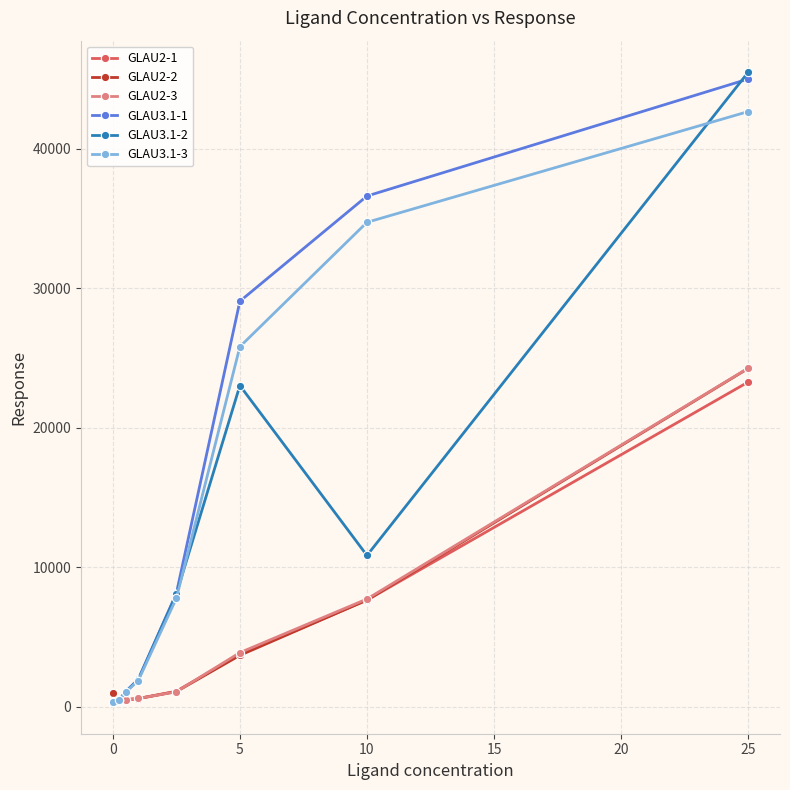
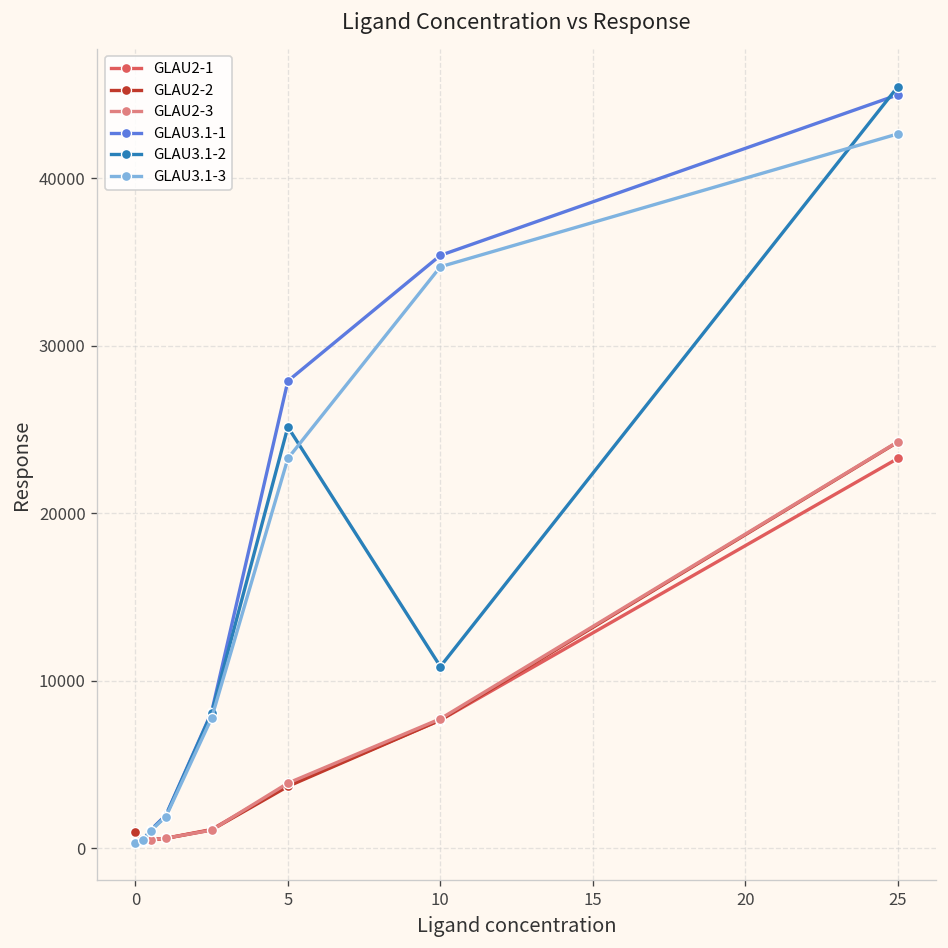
GLAU3.1-1, 5: 29100 -> 27900
GLAU3.1-2, 5: 23000 -> 25200
GLAU3.1-3, 5: 25800 -> 23300
GLAU3.1-1, 10: 36600 -> 35400
